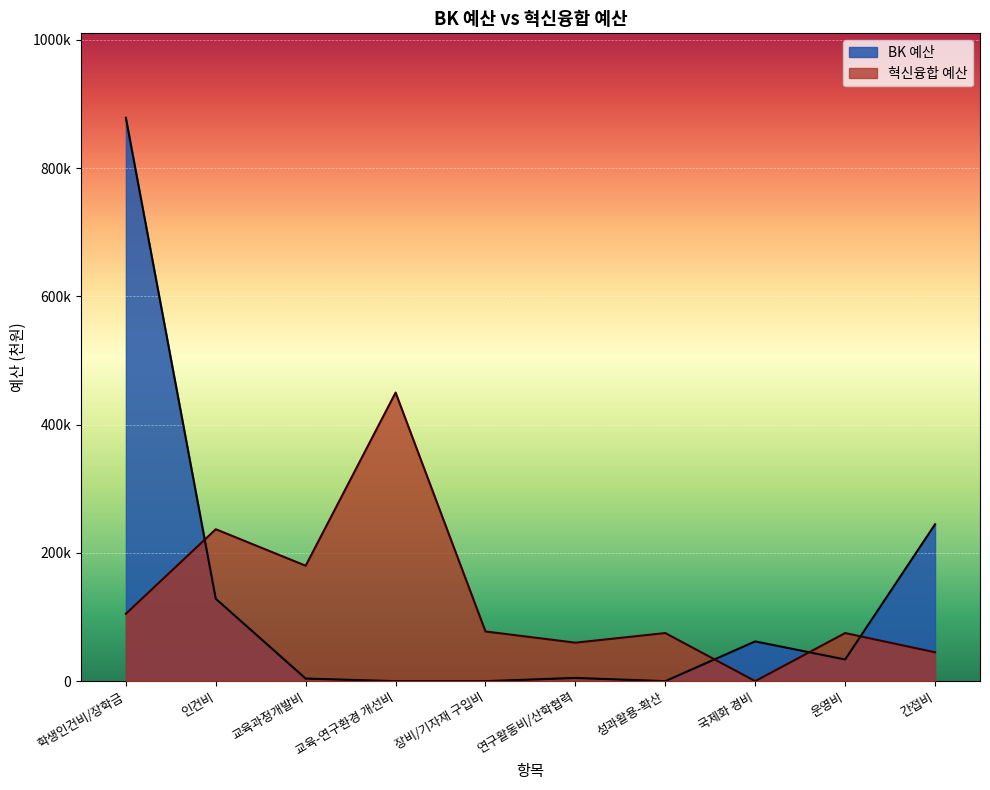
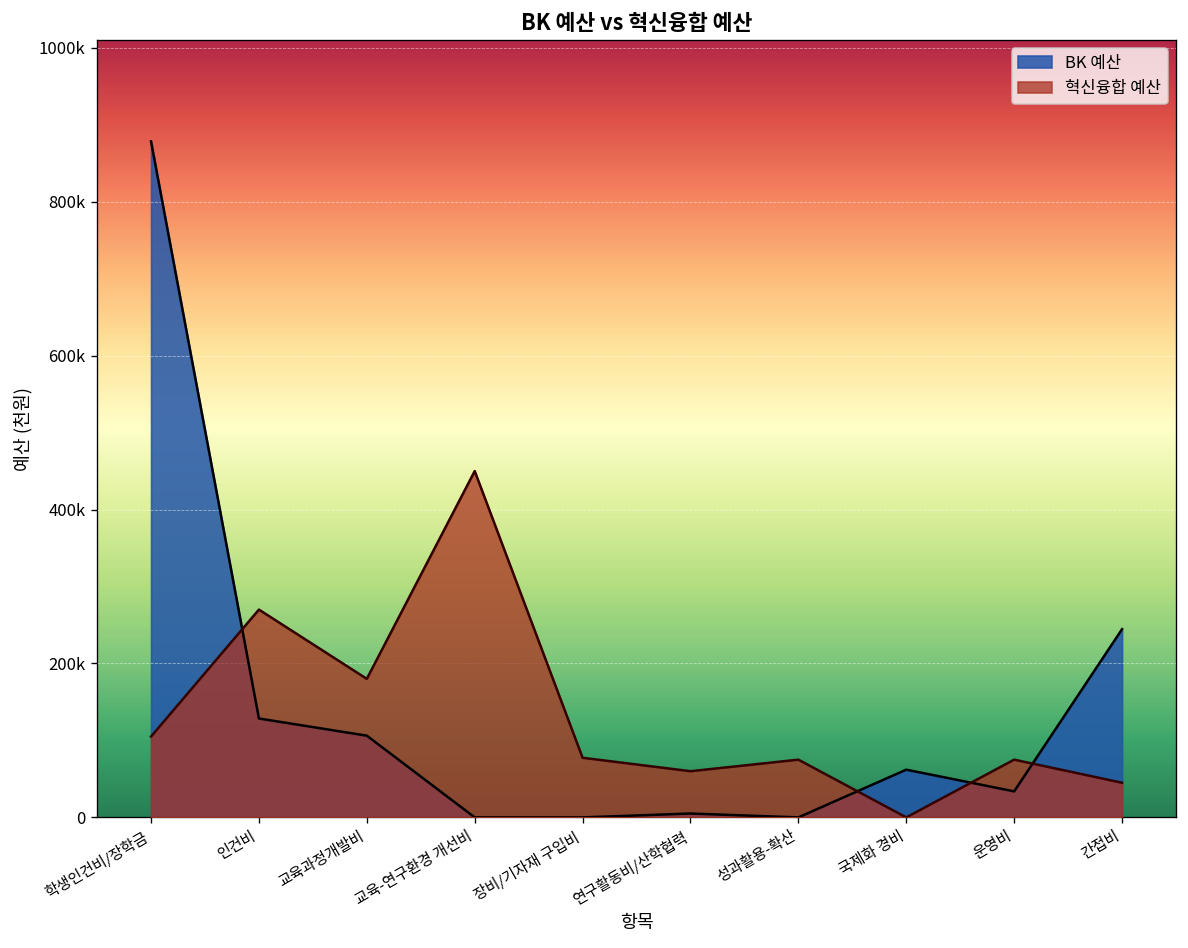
혁신융합 예산, 인건비: 240000 -> 270000
BK 예산, 교육과정개발비: 0 -> 110000
